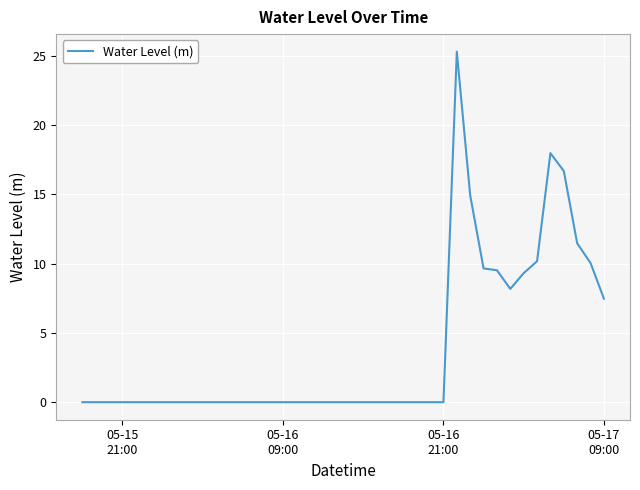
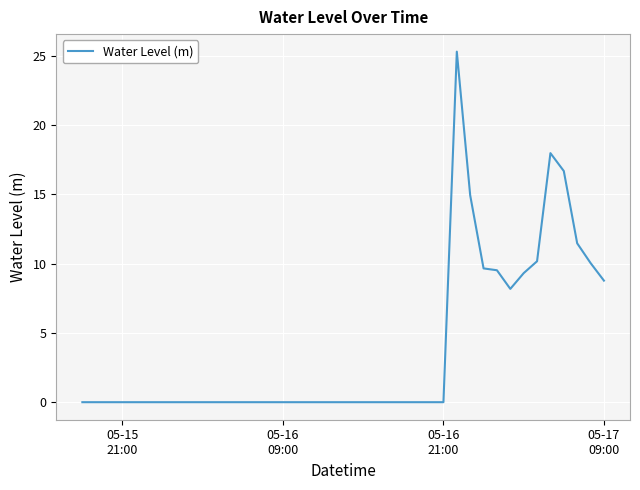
05-17 09:00: 7.5 -> 8.8
